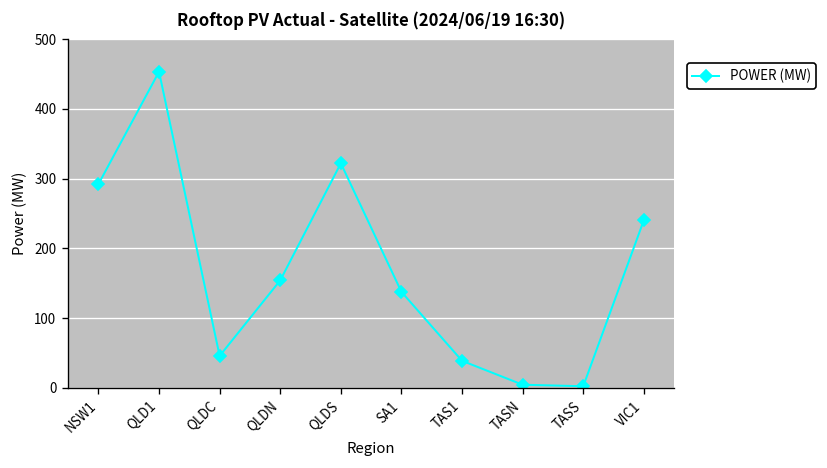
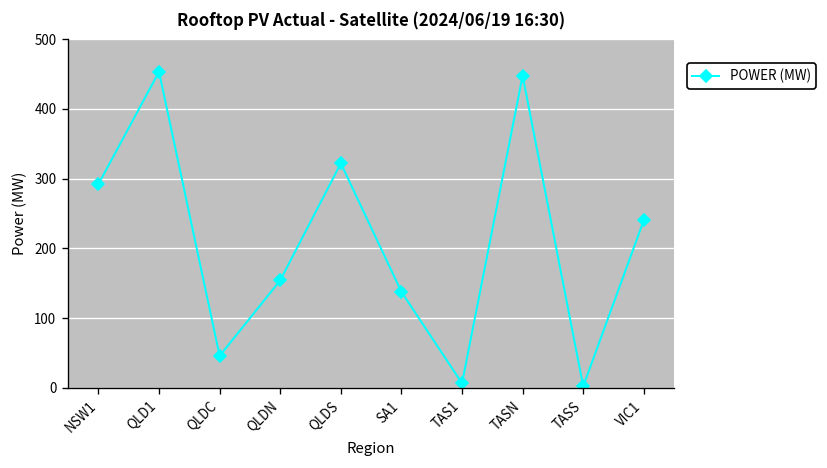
TAS1: 40 -> 10
TASN: 0 -> 450
